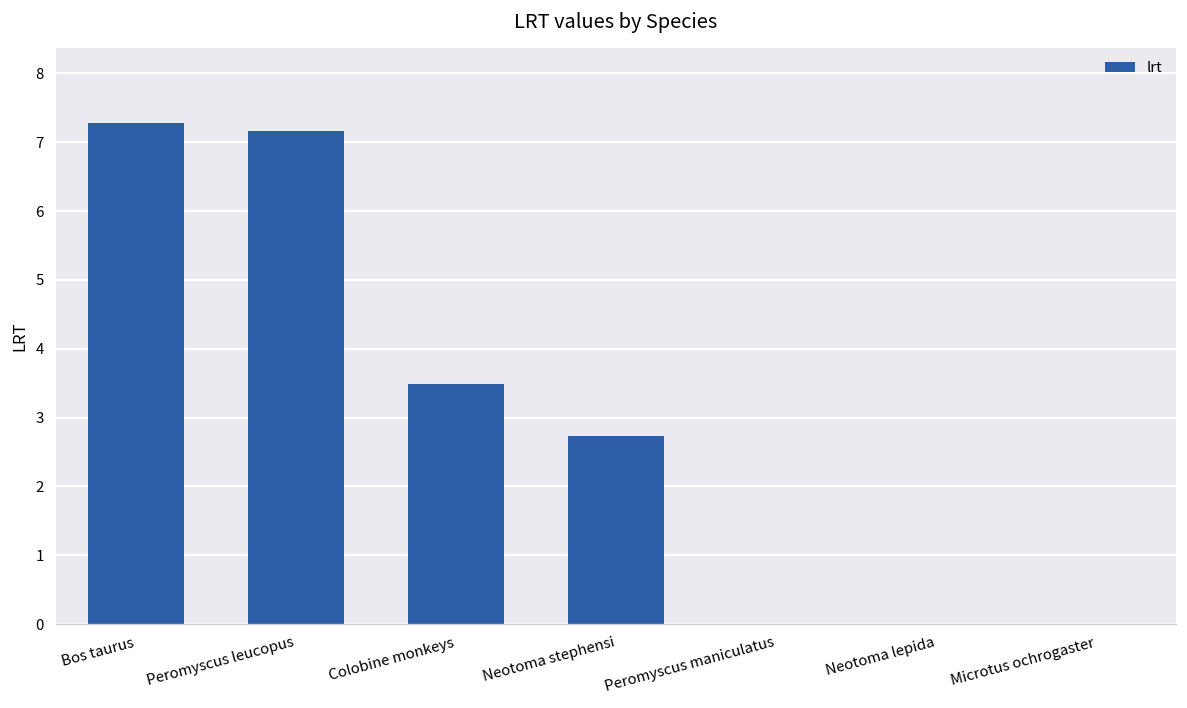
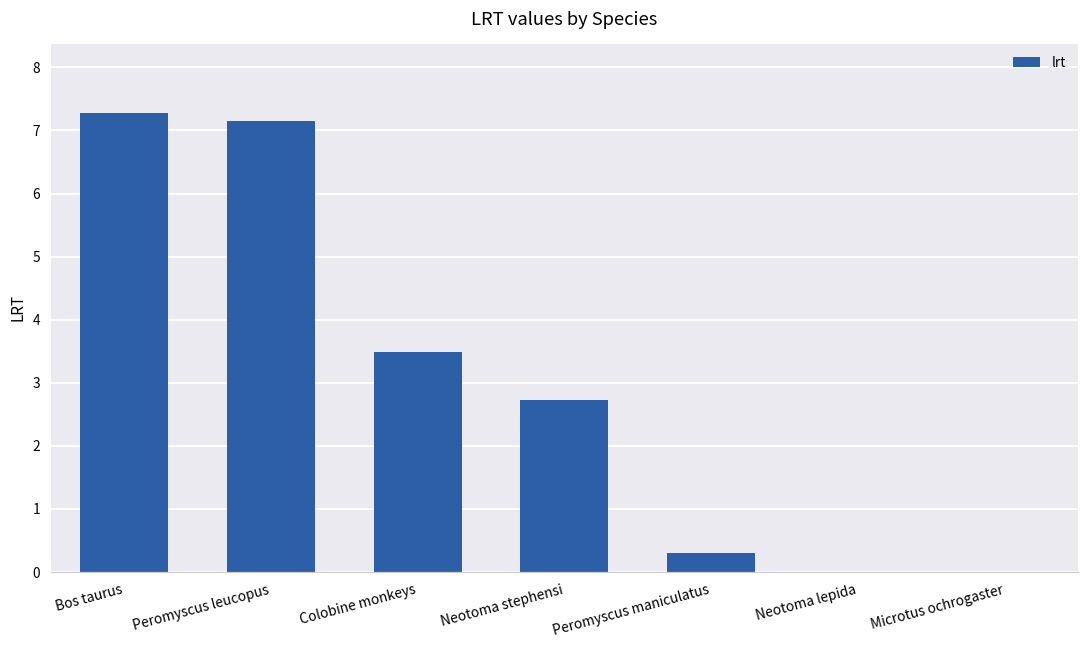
Peromyscus maniculatus: 0.0 -> 0.3
